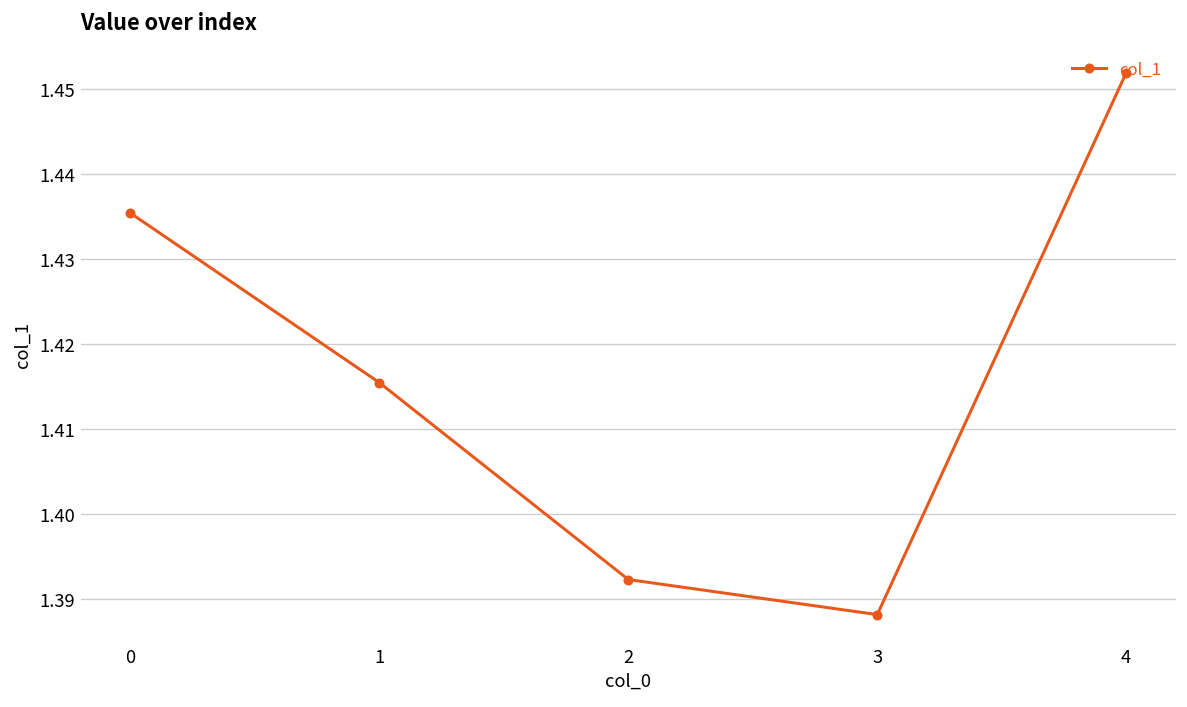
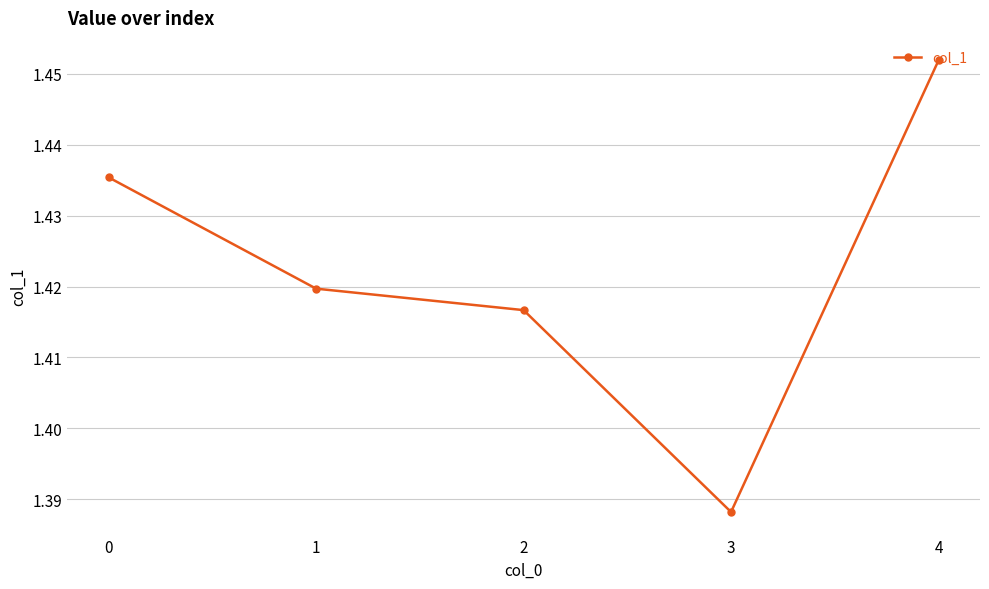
1: 1.415 -> 1.420
2: 1.392 -> 1.417
